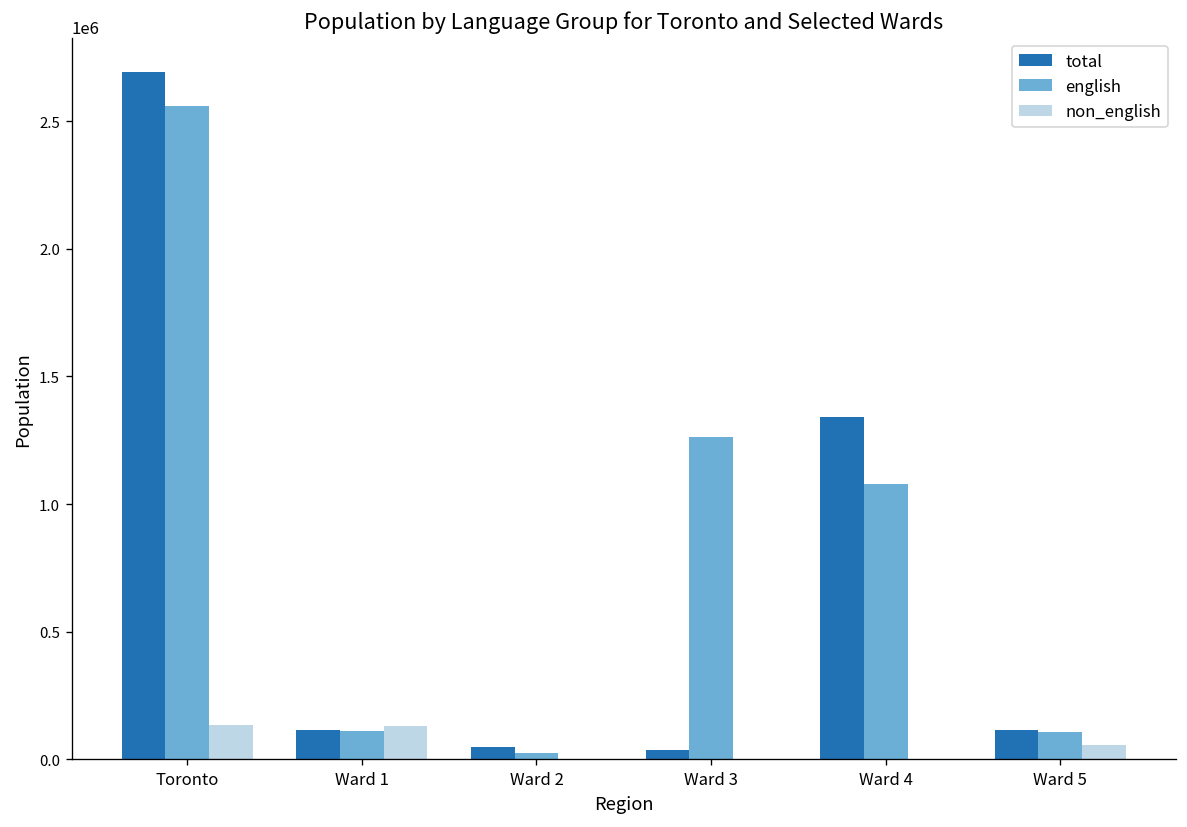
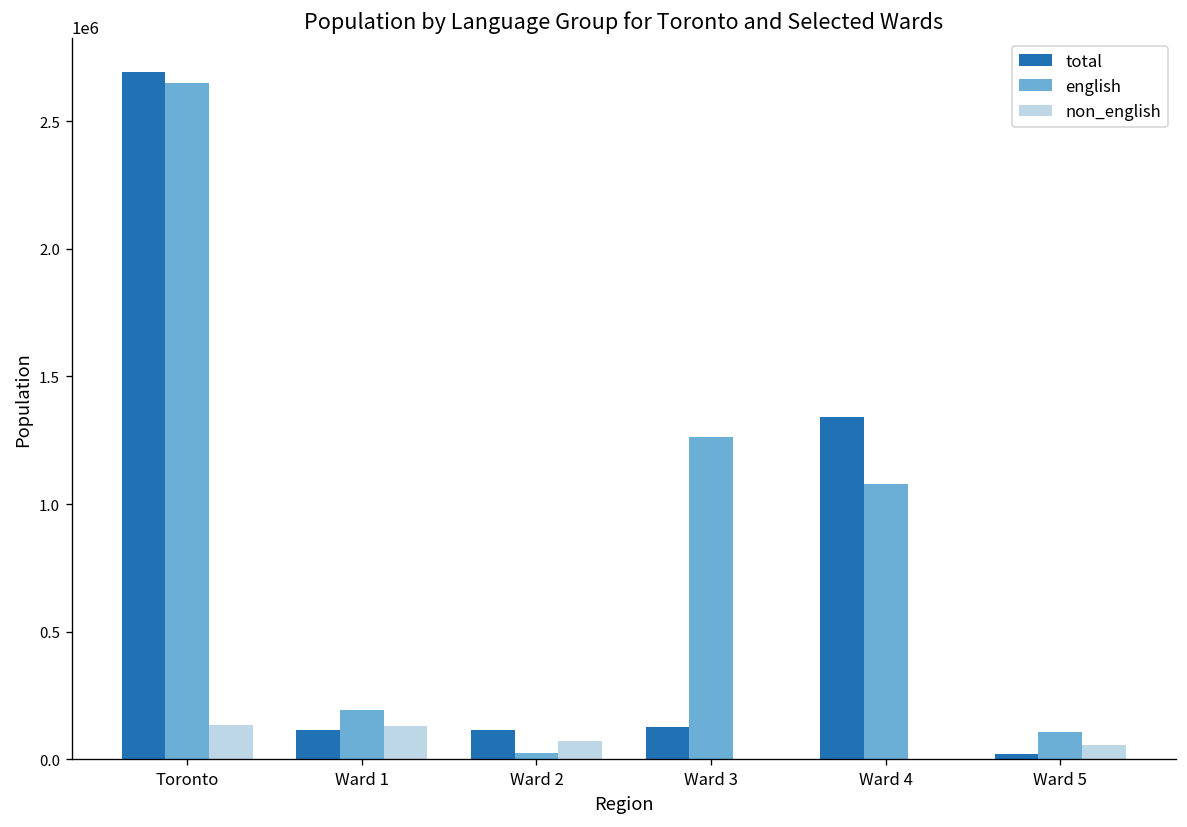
english, Toronto: 2560000 -> 2650000
english, Ward 1: 110000 -> 200000
total, Ward 2: 50000 -> 120000
non_english, Ward 2: 0 -> 70000
total, Ward 3: 40000 -> 130000
total, Ward 5: 120000 -> 20000
